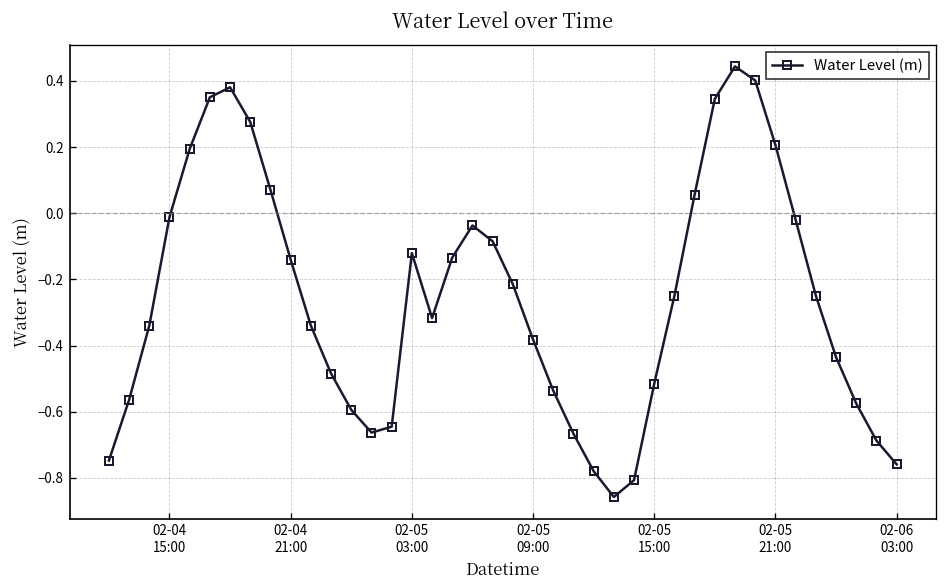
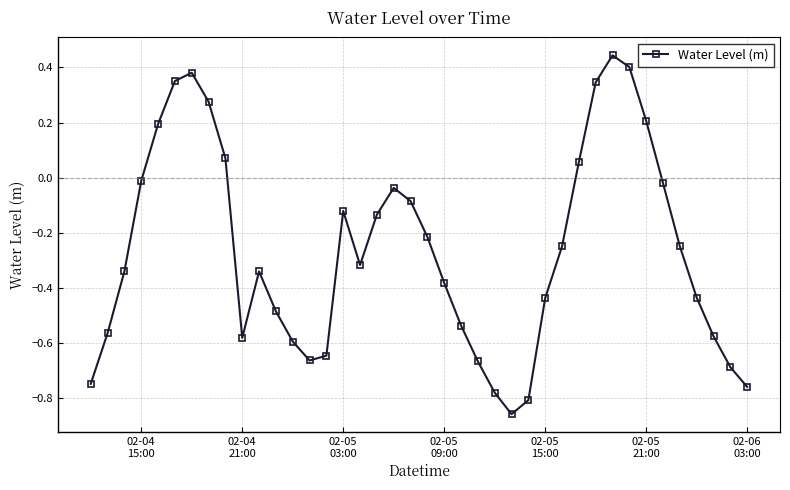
02-04 21:00: -0.14 -> -0.58
02-05 15:00: -0.52 -> -0.44
